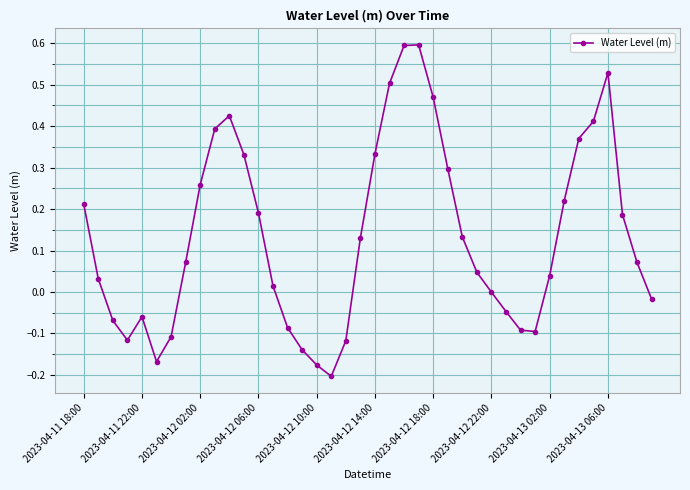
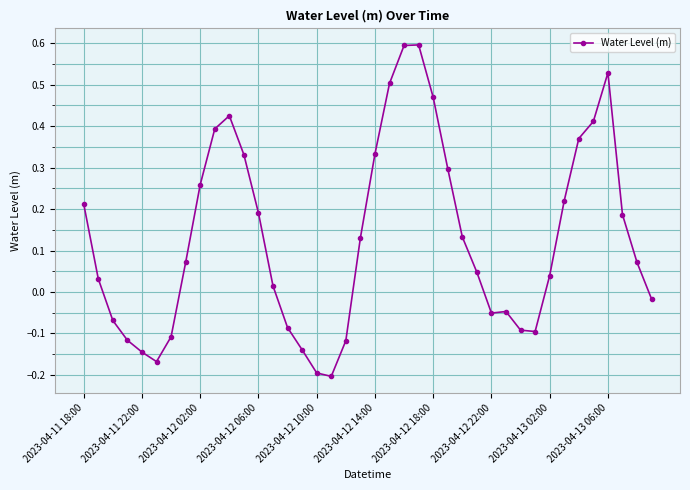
2023-04-11 22:00: -0.06 -> -0.14
2023-04-12 10:00: -0.18 -> -0.20
2023-04-12 22:00: 0.00 -> -0.05
